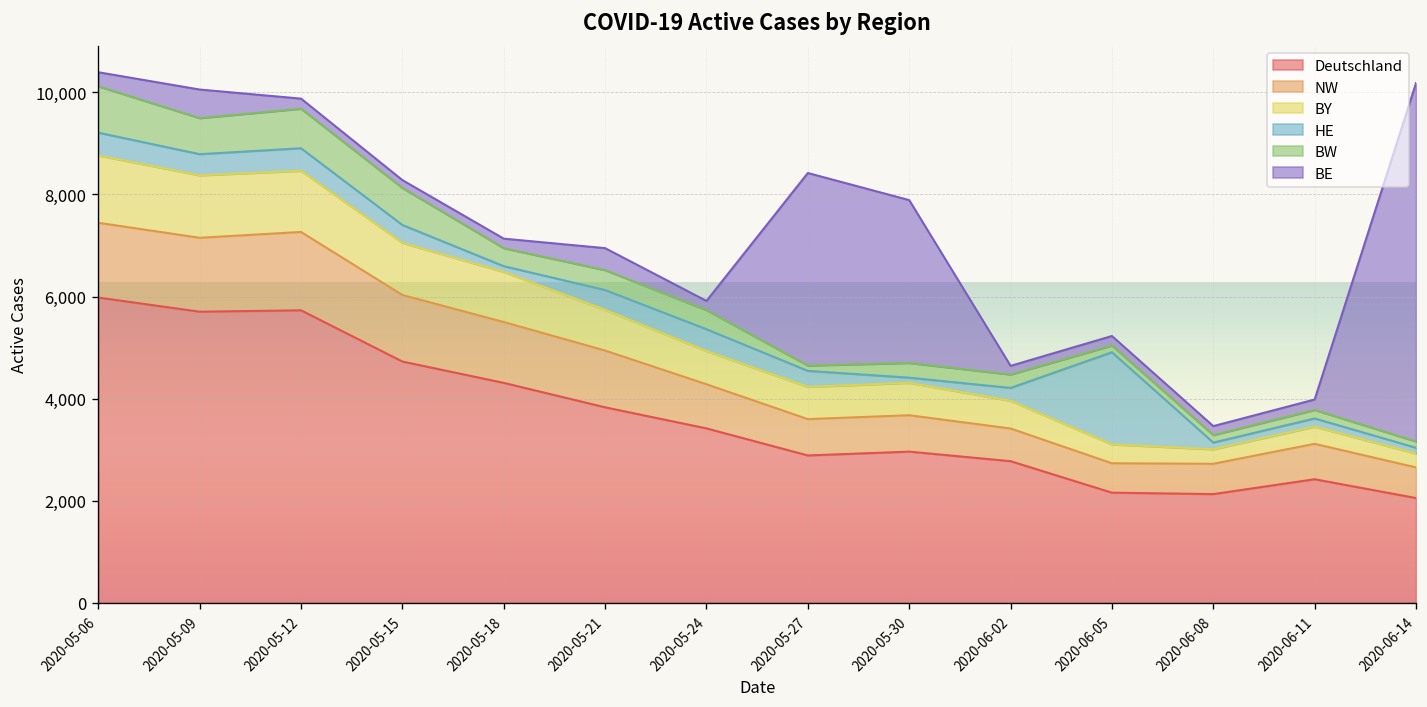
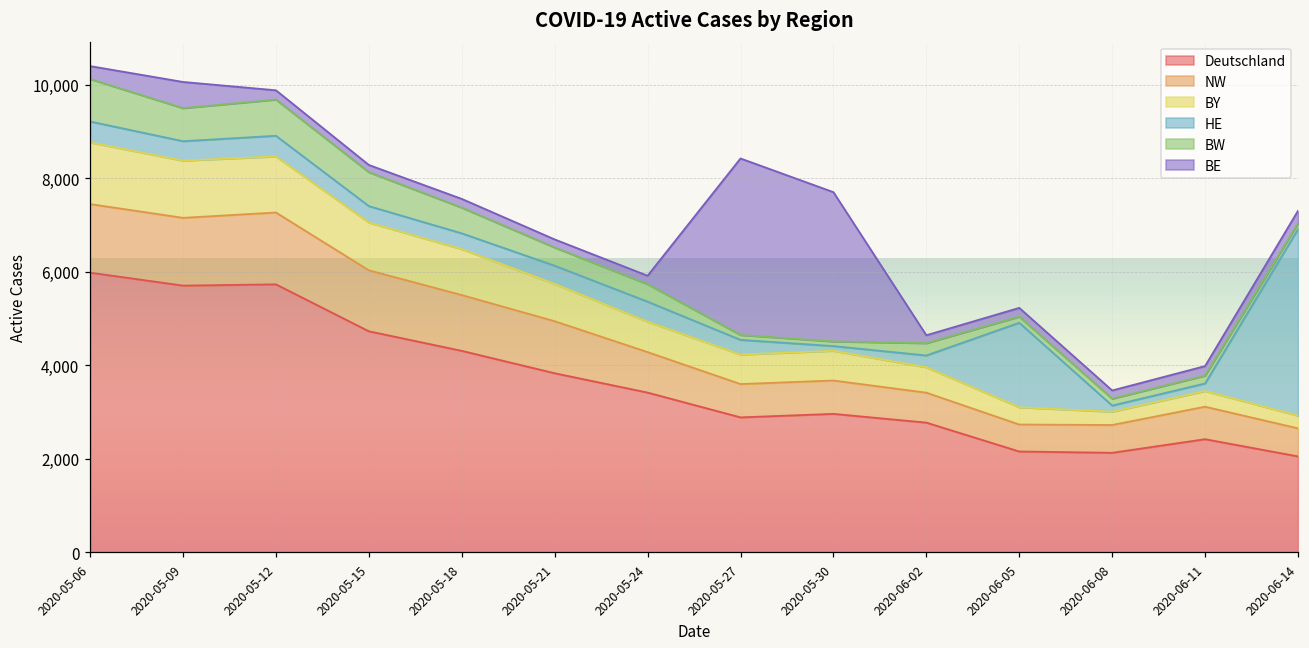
HE, 2020-05-18: 100 -> 300
BW, 2020-05-18: 400 -> 500
BE, 2020-05-21: 400 -> 200
BW, 2020-05-30: 300 -> 100
HE, 2020-06-14: 100 -> 4,000
BE, 2020-06-14: 7,000 -> 300
